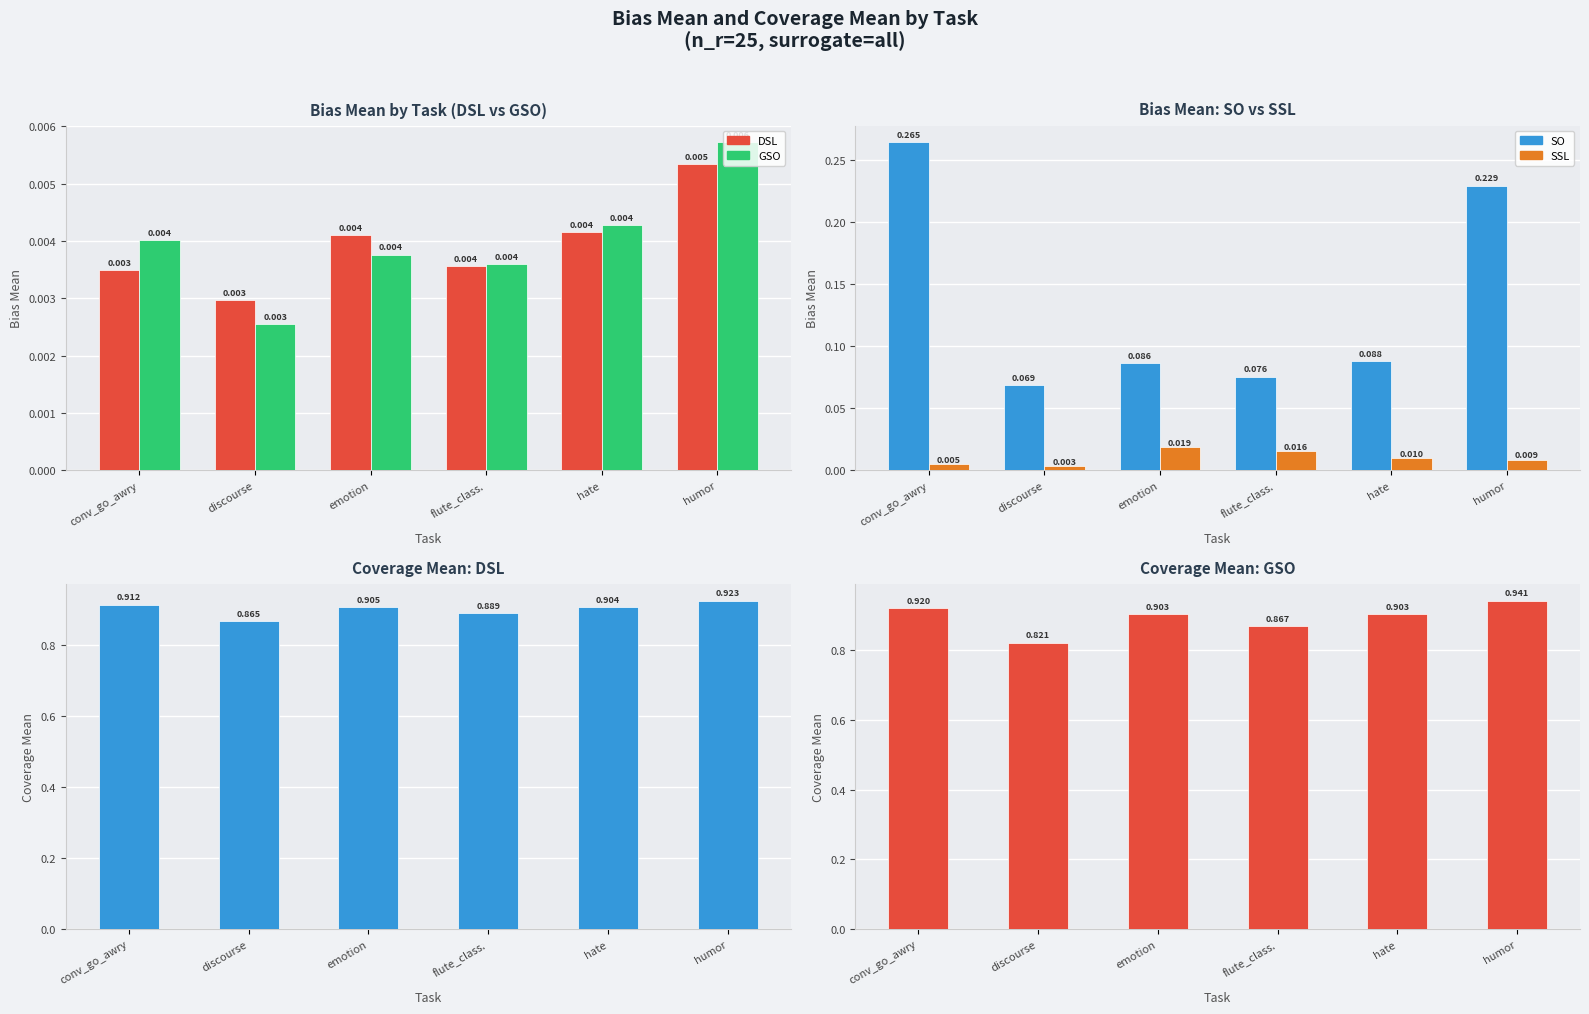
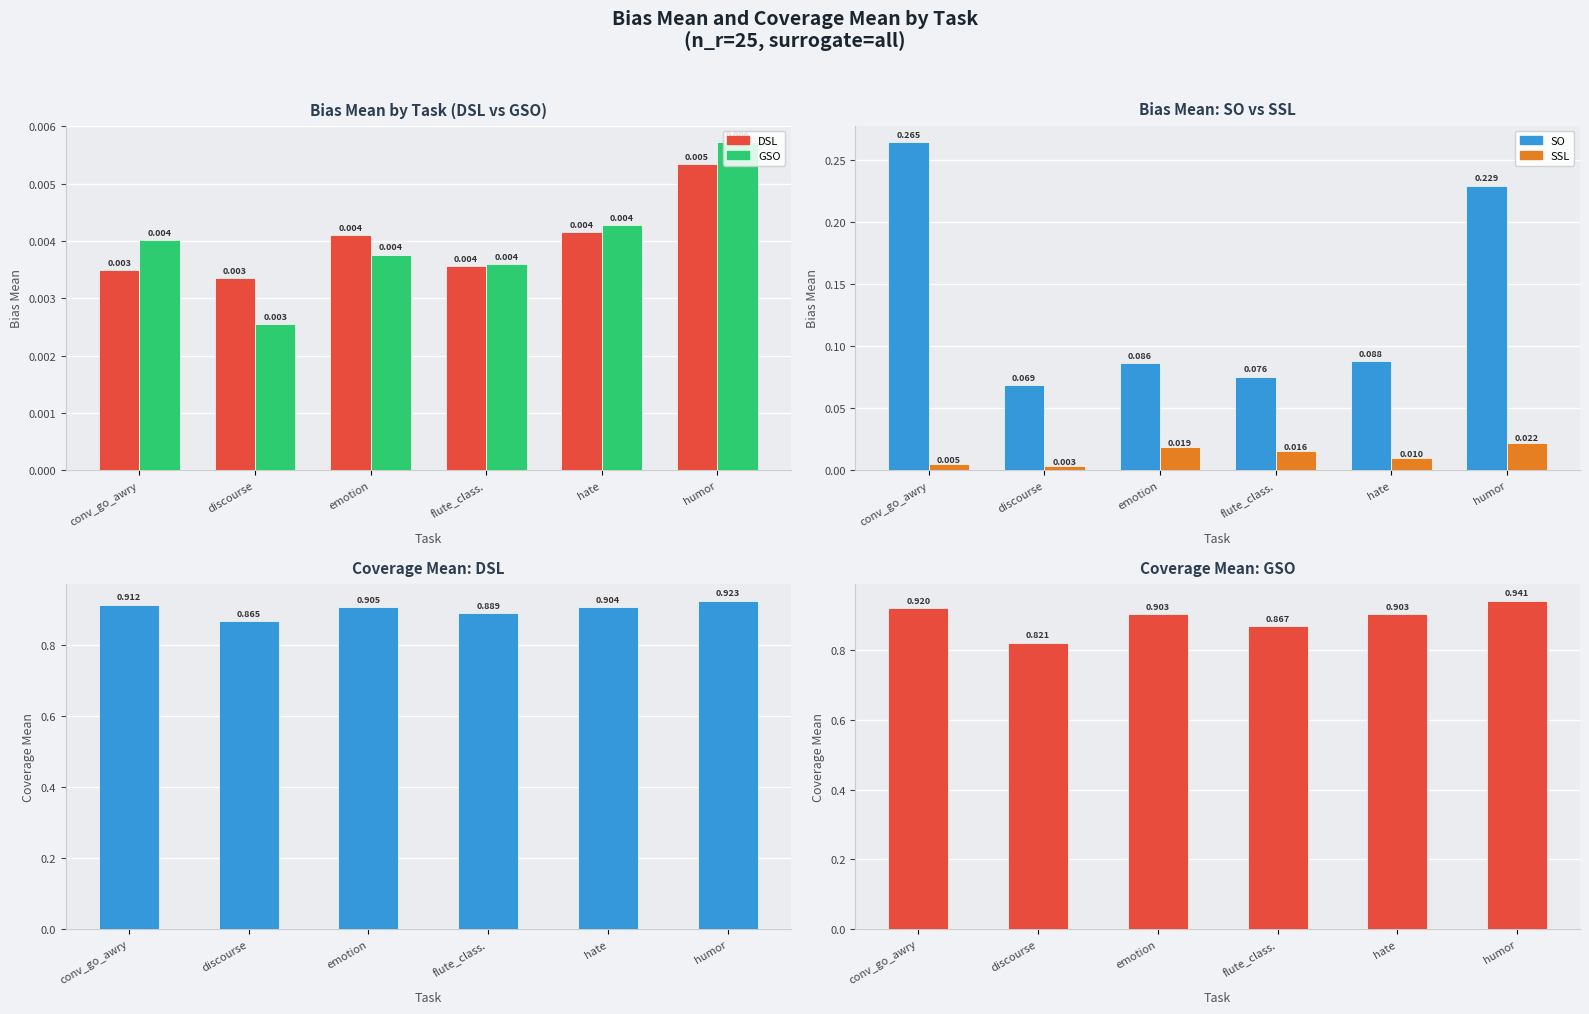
Bias Mean by Task (DSL vs GSO), DSL, discourse: 0.0030 -> 0.0034
Bias Mean: SO vs SSL, SSL, humor: 0.009 -> 0.022
